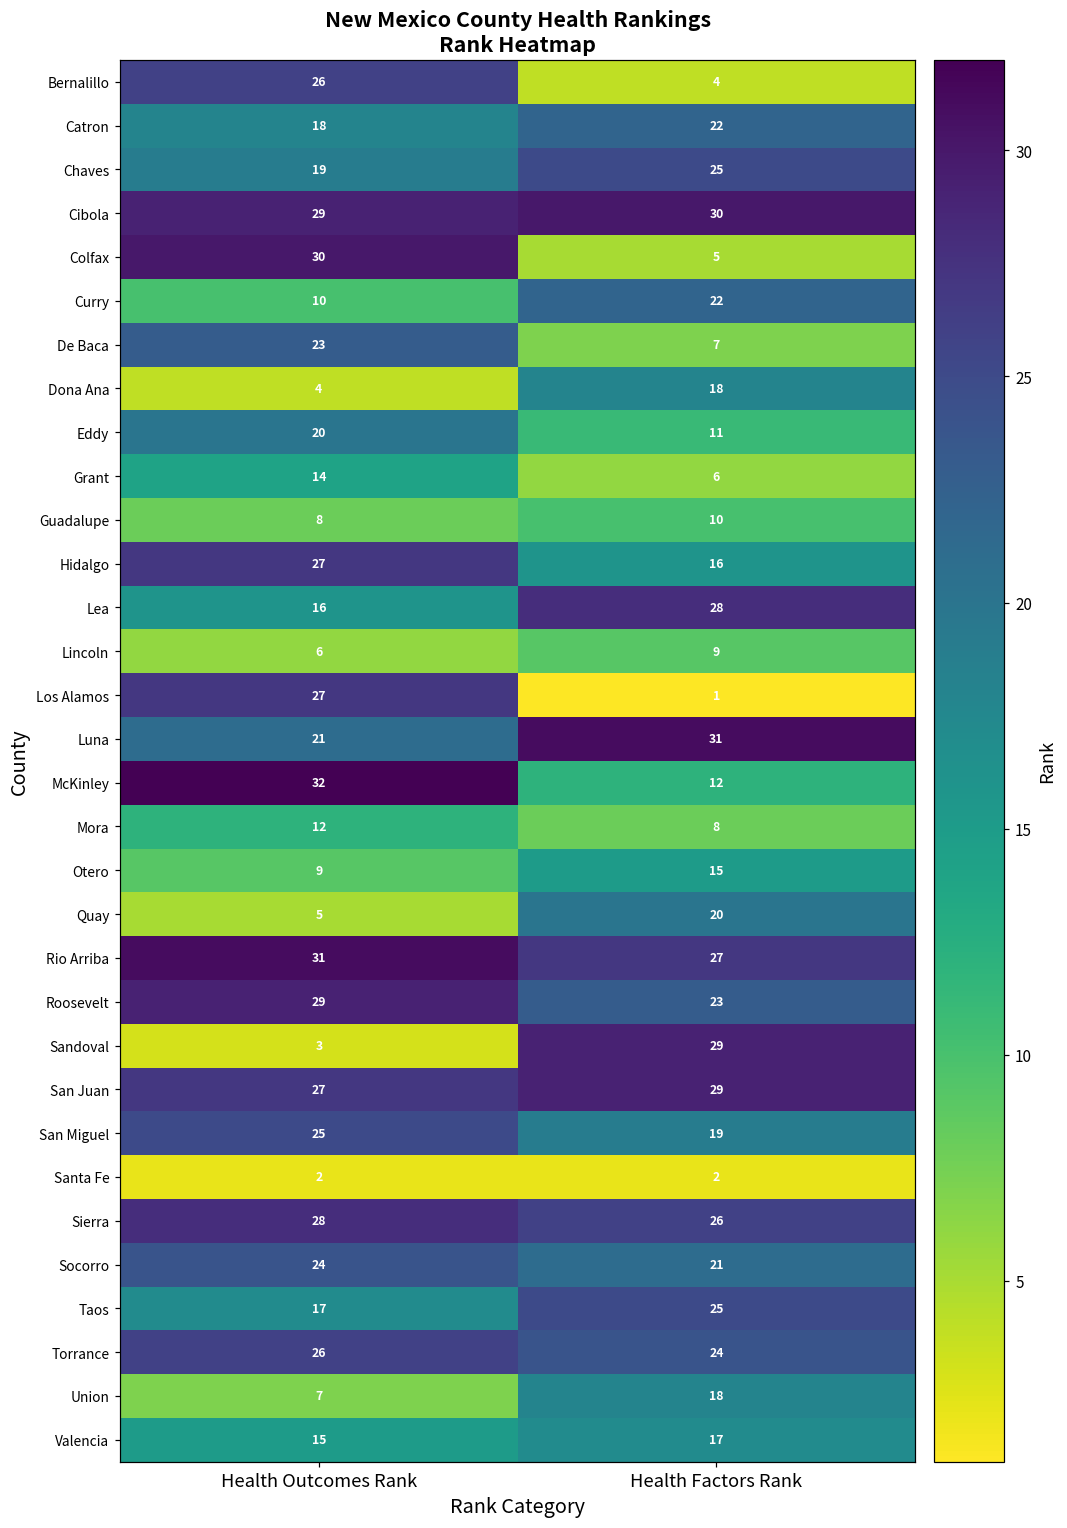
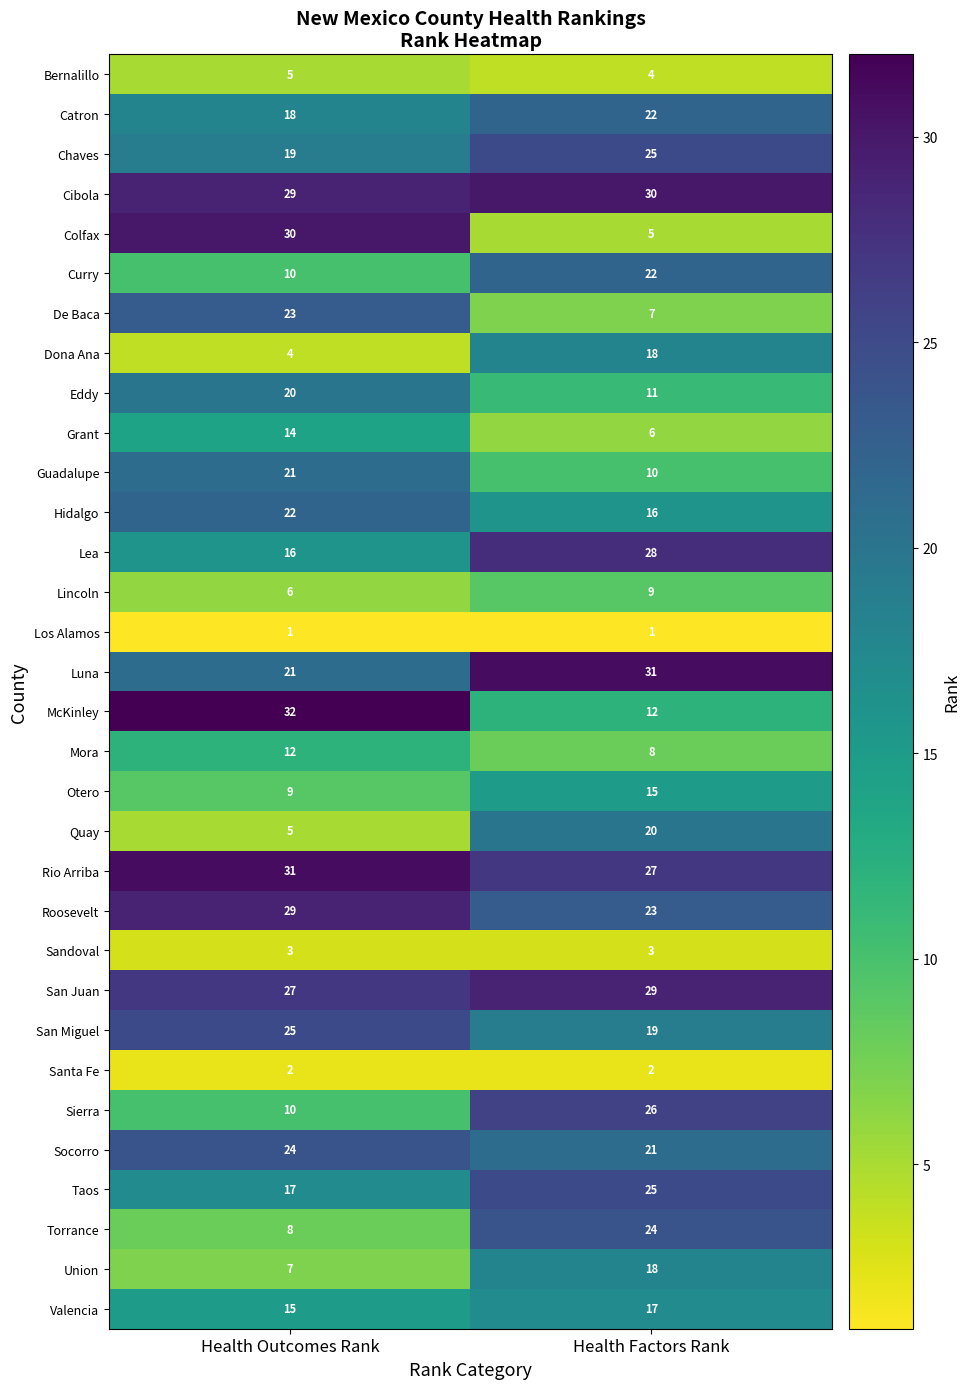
Bernalillo, Health Outcomes Rank: 26 -> 5
Guadalupe, Health Outcomes Rank: 8 -> 21
Hidalgo, Health Outcomes Rank: 27 -> 22
Los Alamos, Health Outcomes Rank: 27 -> 1
Sandoval, Health Factors Rank: 29 -> 3
Sierra, Health Outcomes Rank: 28 -> 10
Torrance, Health Outcomes Rank: 26 -> 8
